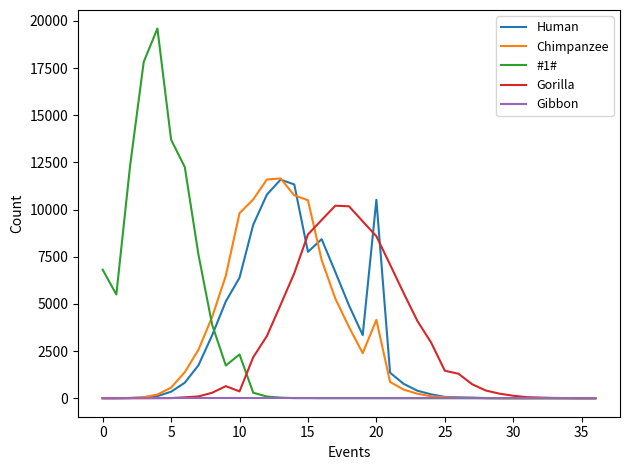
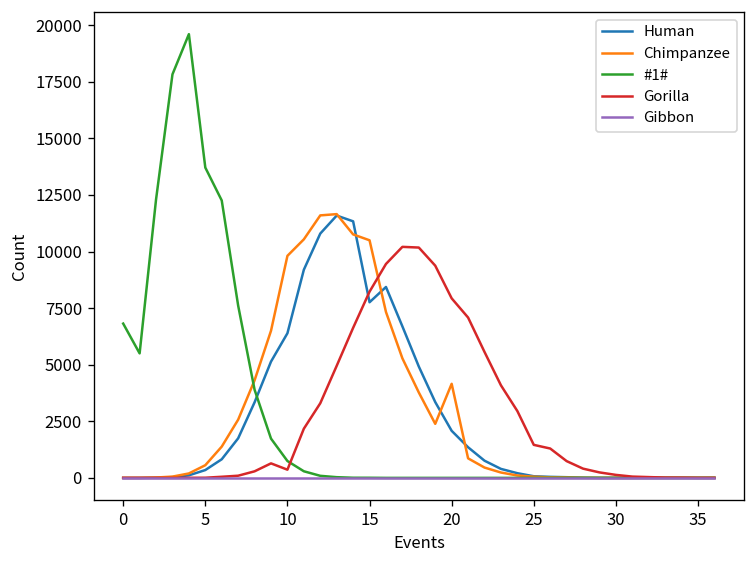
#1#, 10: 2300 -> 700
Gorilla, 15: 8700 -> 8200
Human, 20: 10500 -> 2100
Gorilla, 20: 8600 -> 7900
